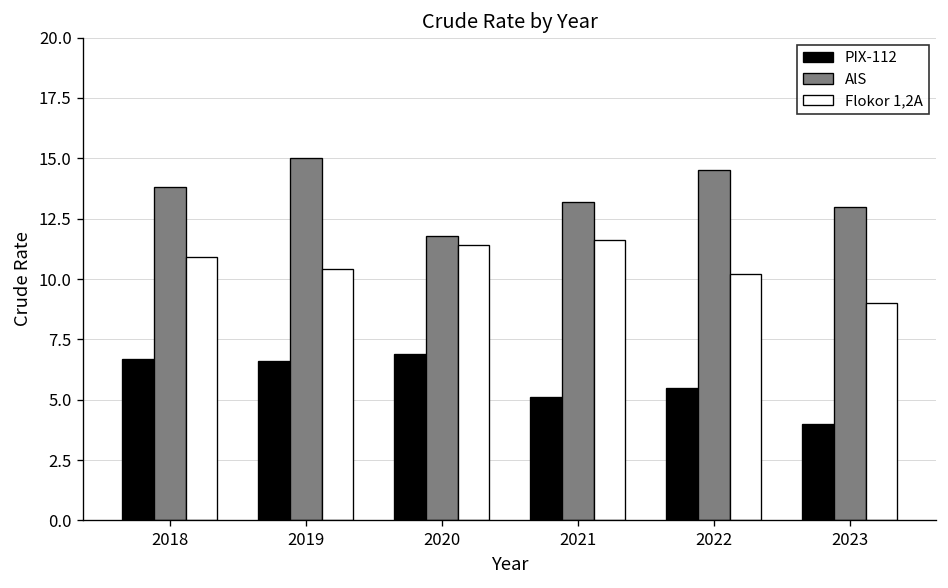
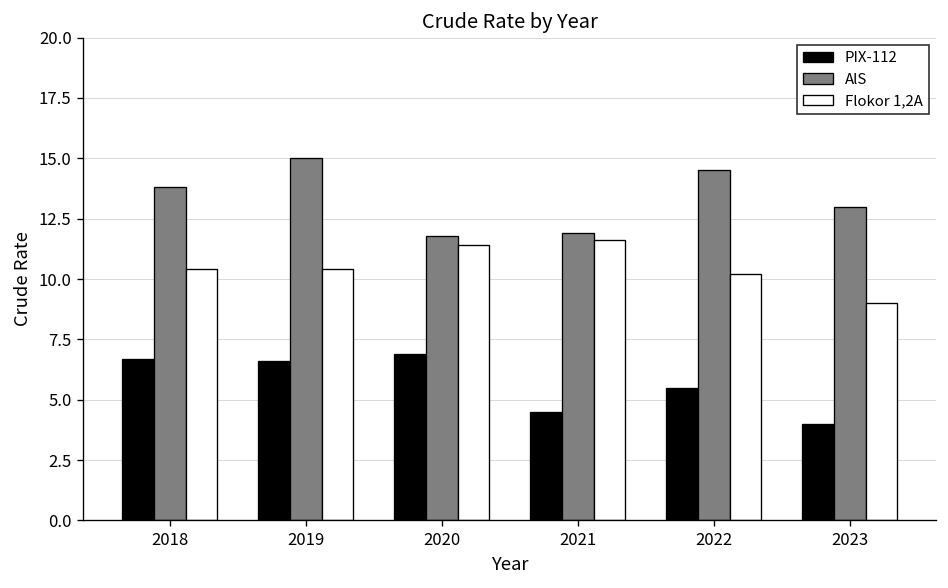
Flokor 1,2A, 2018: 10.9 -> 10.4
PIX-112, 2021: 5.1 -> 4.5
AlS, 2021: 13.2 -> 11.9
